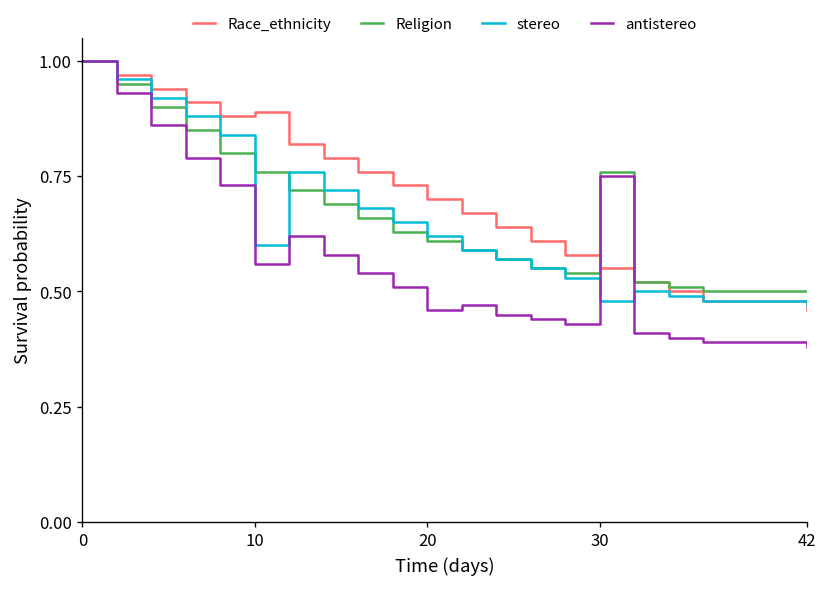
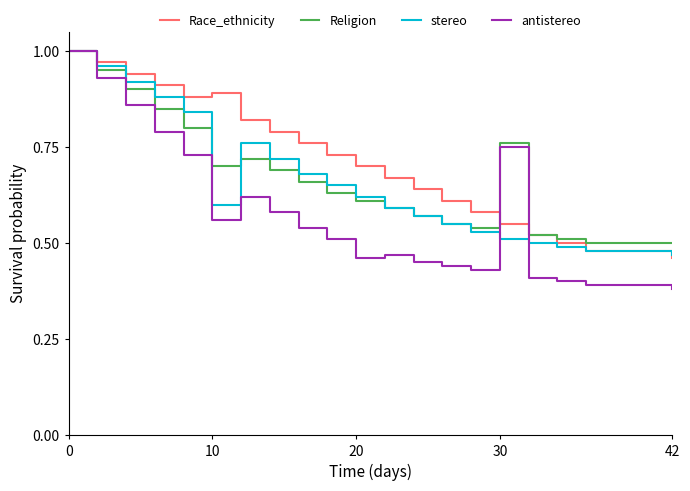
Religion, 10: 0.76 -> 0.70
stereo, 30: 0.48 -> 0.51
